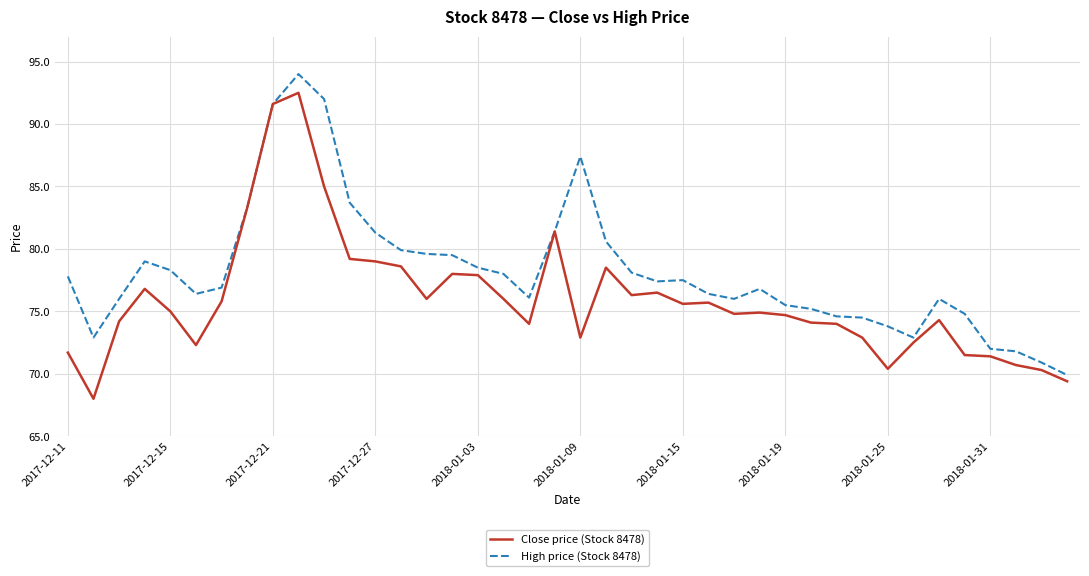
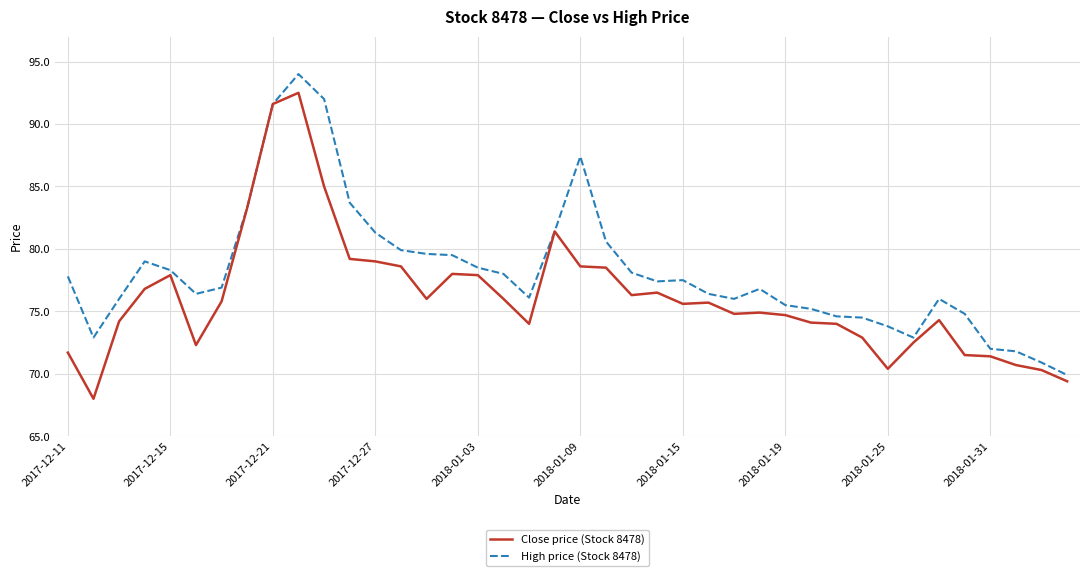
Close price (Stock 8478), 2017-12-15: 75.0 -> 77.9
Close price (Stock 8478), 2018-01-09: 72.9 -> 78.6
